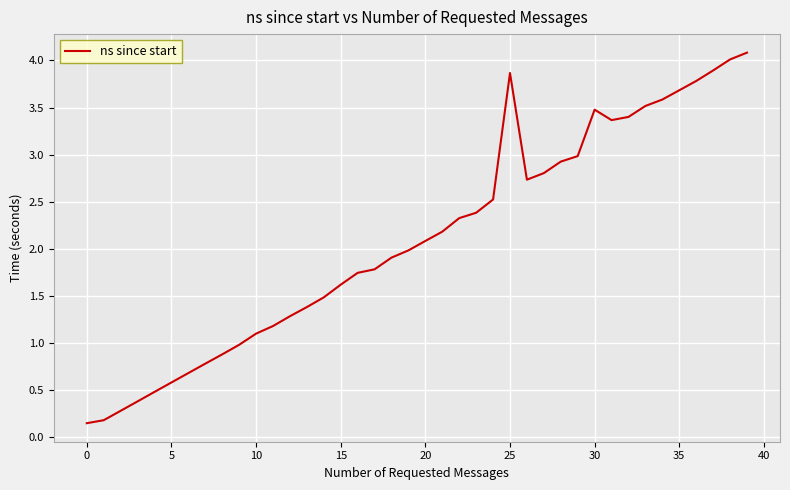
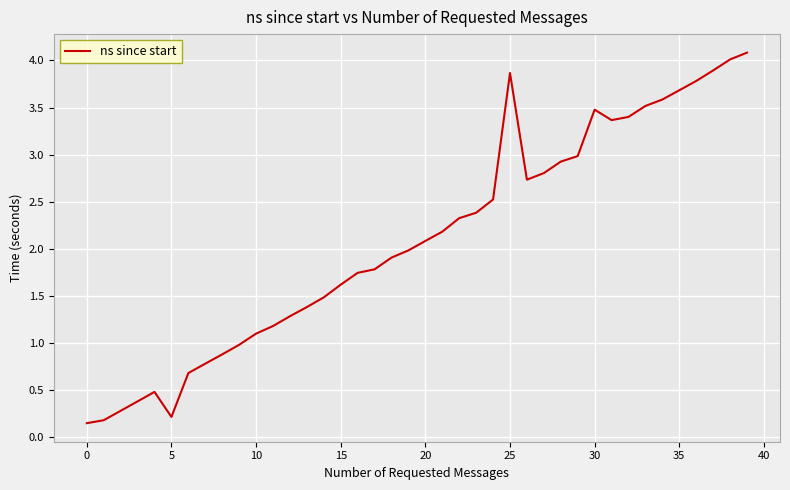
5: 0.6 -> 0.2
